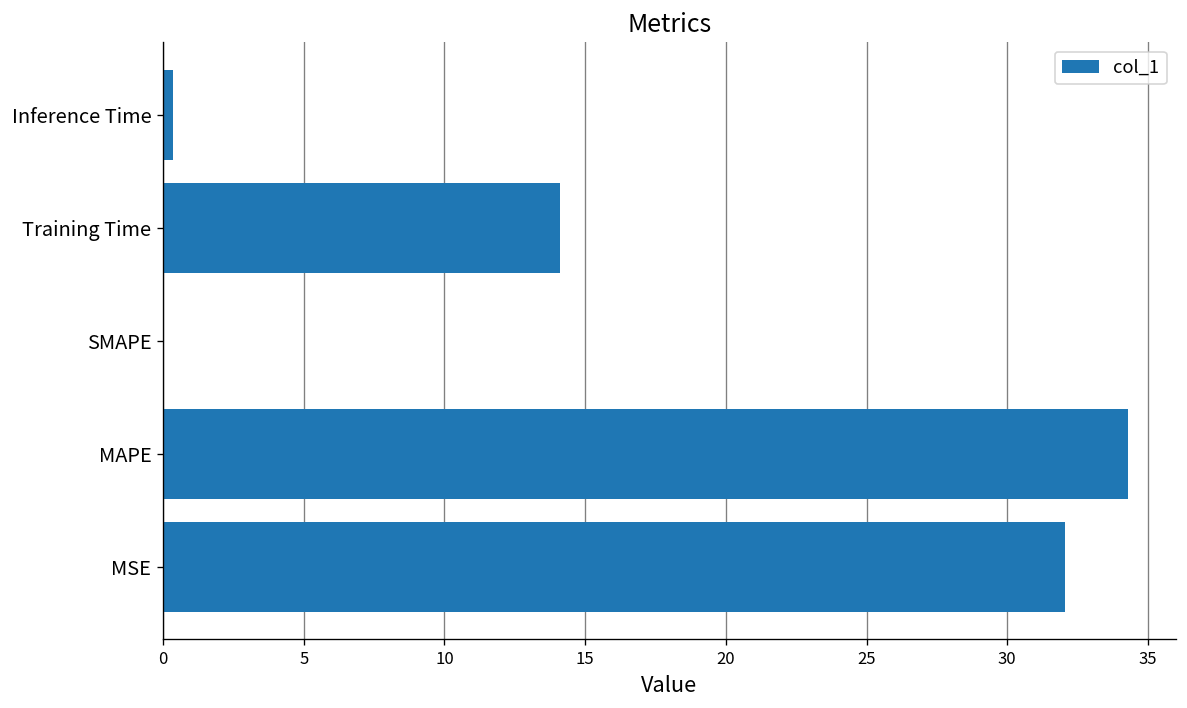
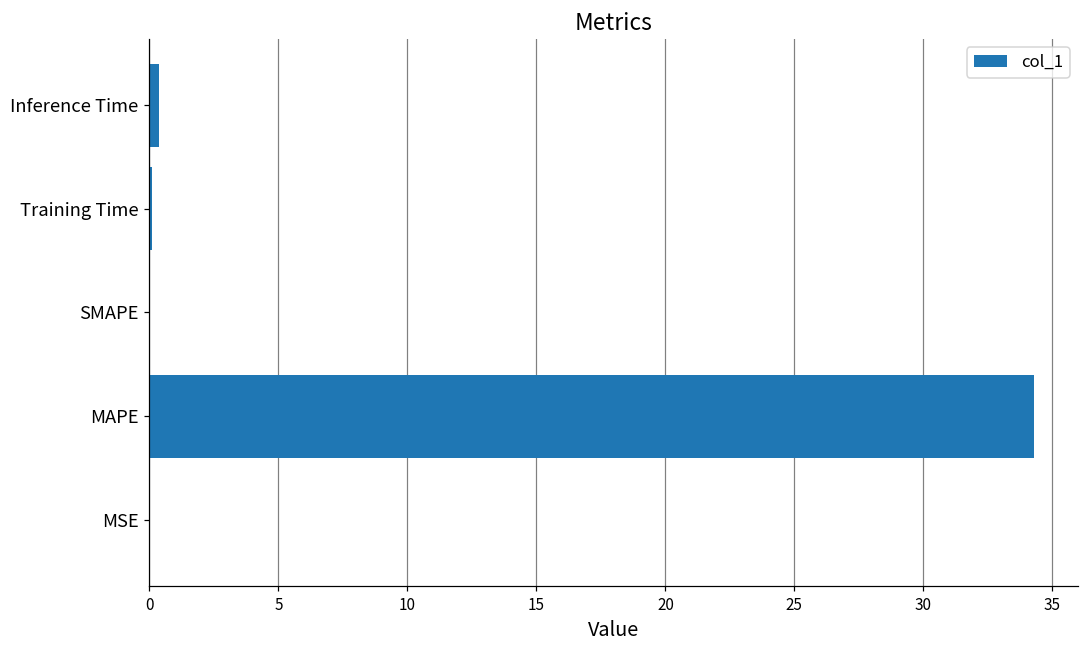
Training Time: 14.1 -> 0.1
MSE: 32.1 -> 0.0
